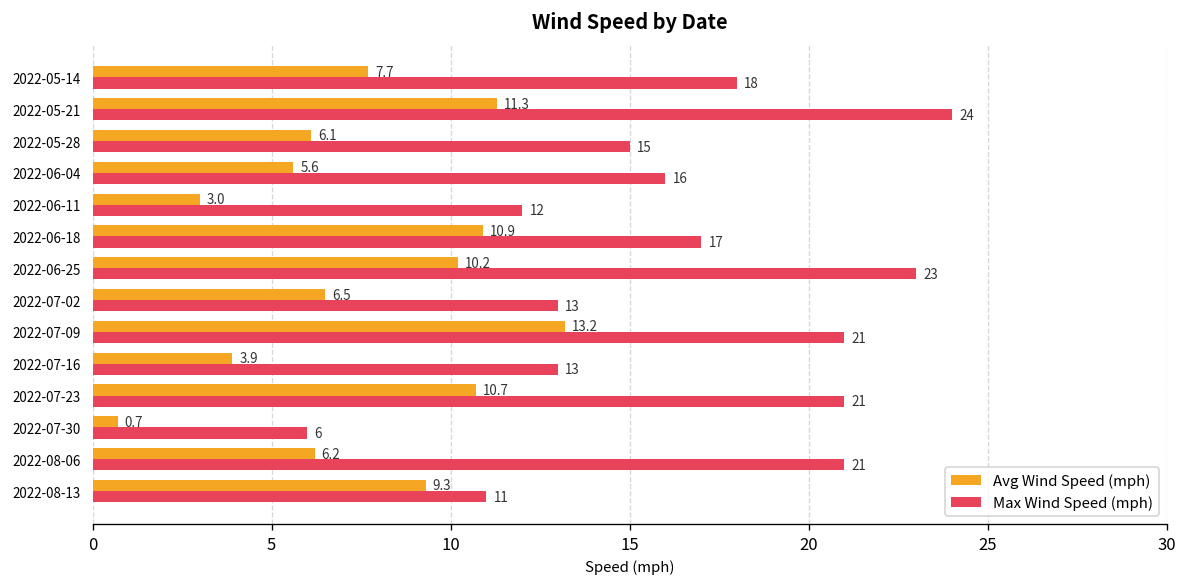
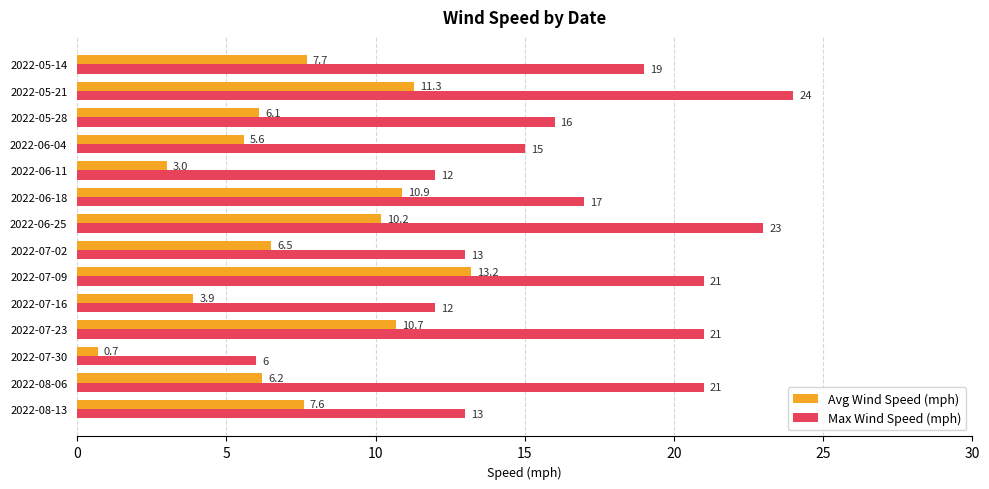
Max Wind Speed (mph), 2022-05-14: 18 -> 19
Max Wind Speed (mph), 2022-05-28: 15 -> 16
Max Wind Speed (mph), 2022-06-04: 16 -> 15
Max Wind Speed (mph), 2022-07-16: 13 -> 12
Avg Wind Speed (mph), 2022-08-13: 9.3 -> 7.6
Max Wind Speed (mph), 2022-08-13: 11 -> 13
